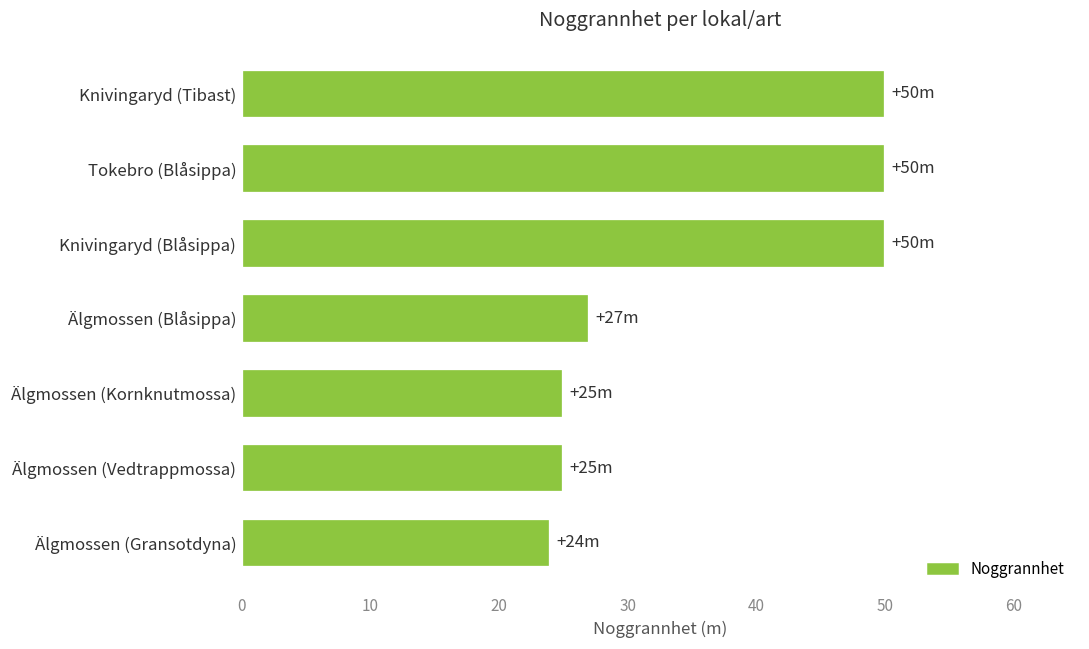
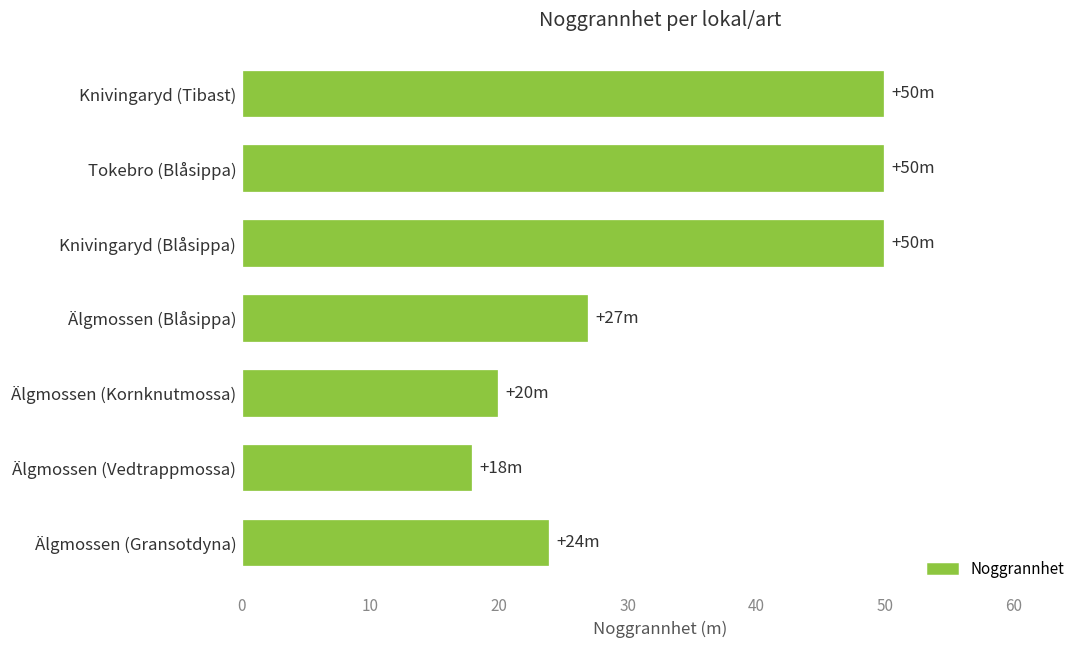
Älgmossen (Kornknutmossa): +25m -> +20m
Älgmossen (Vedtrappmossa): +25m -> +18m
